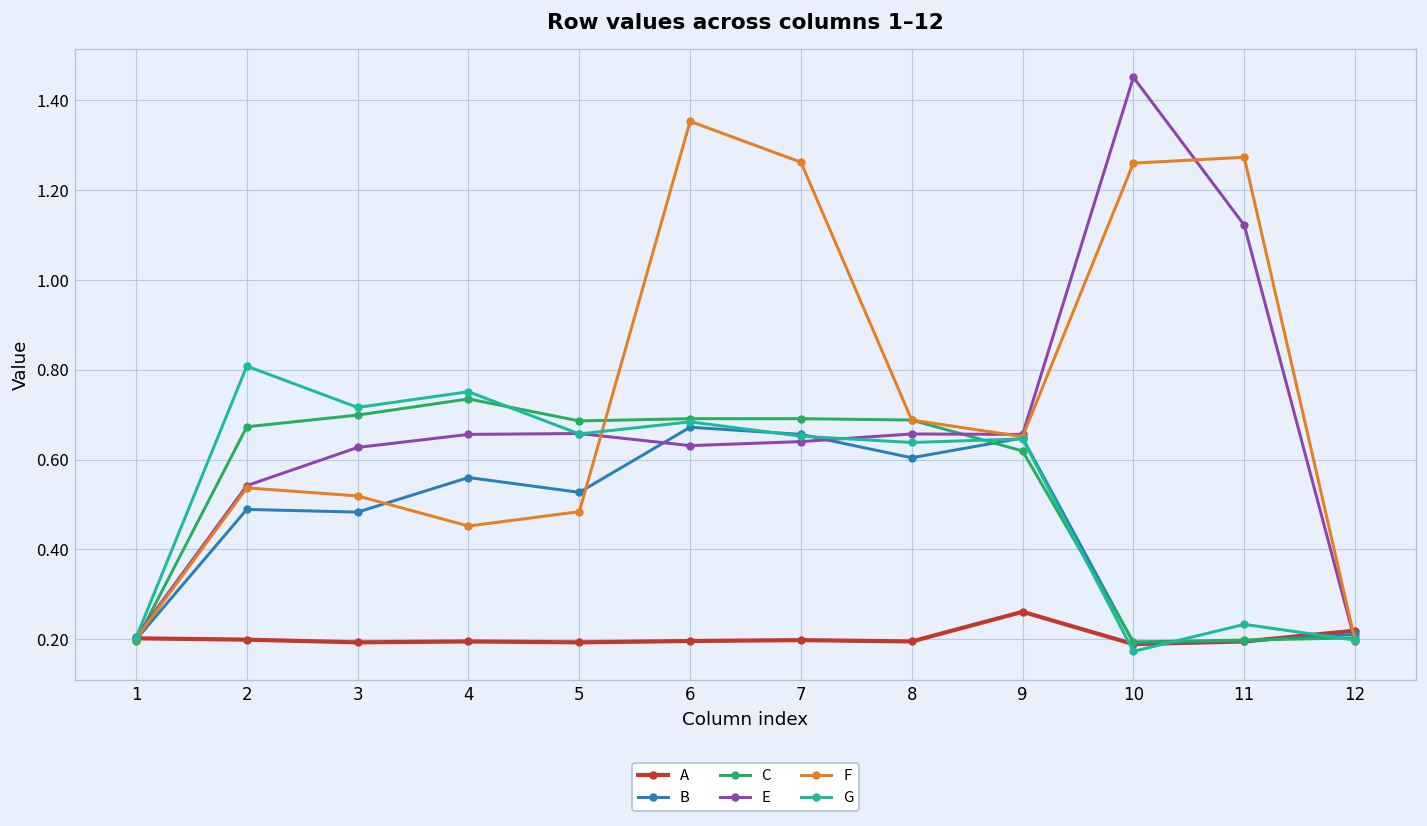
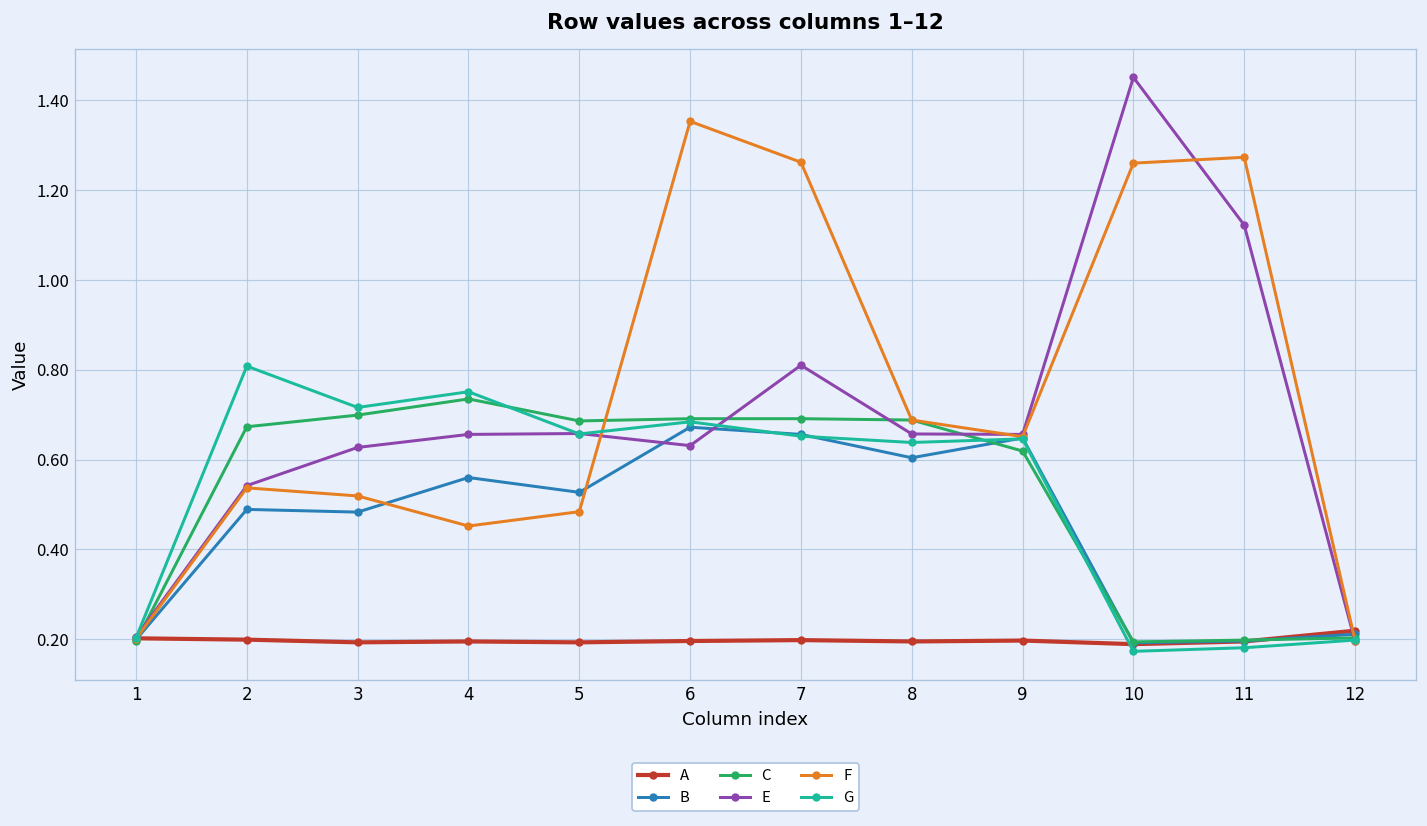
E, 7: 0.64 -> 0.81
A, 9: 0.26 -> 0.20
G, 11: 0.23 -> 0.18
